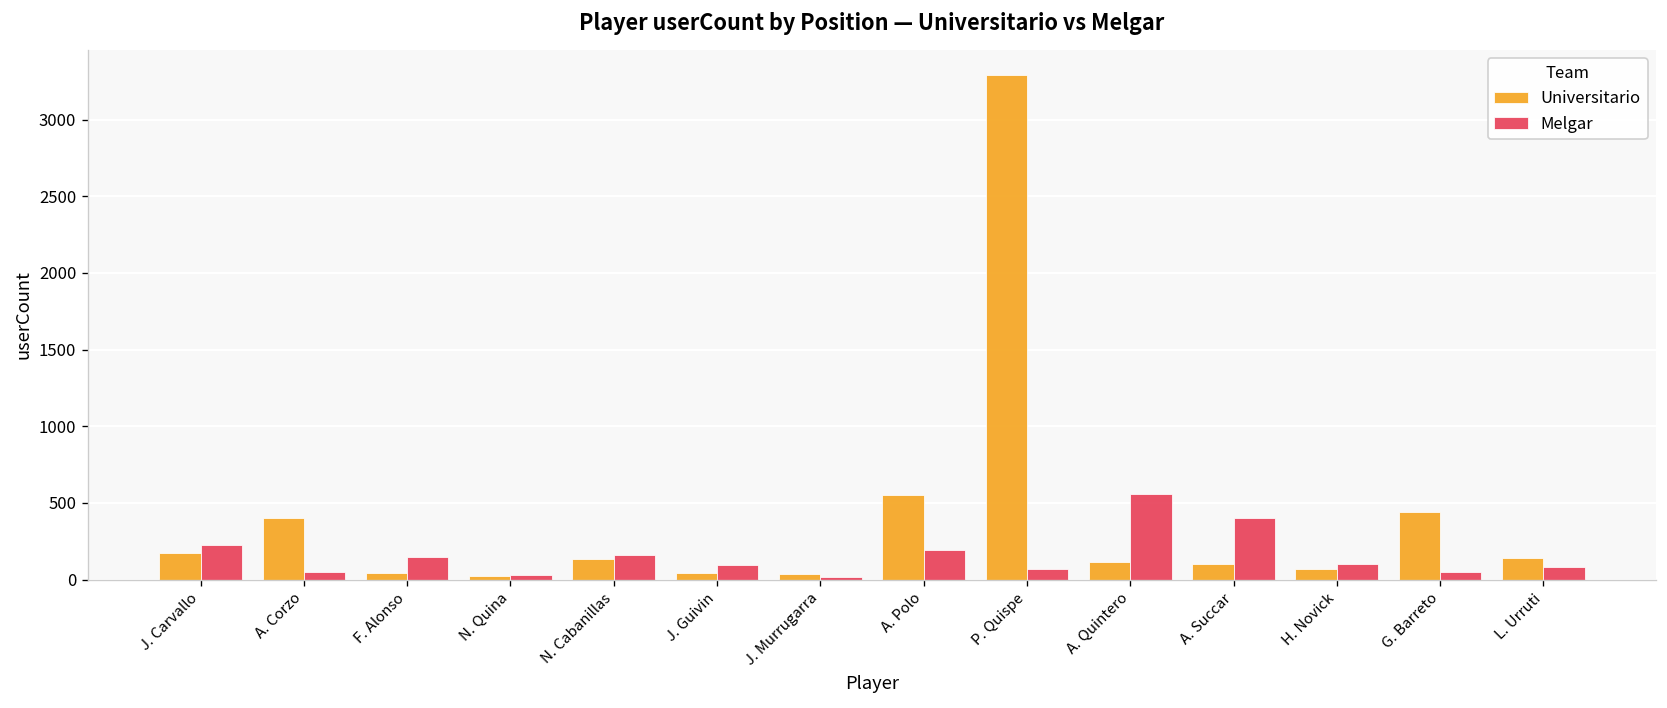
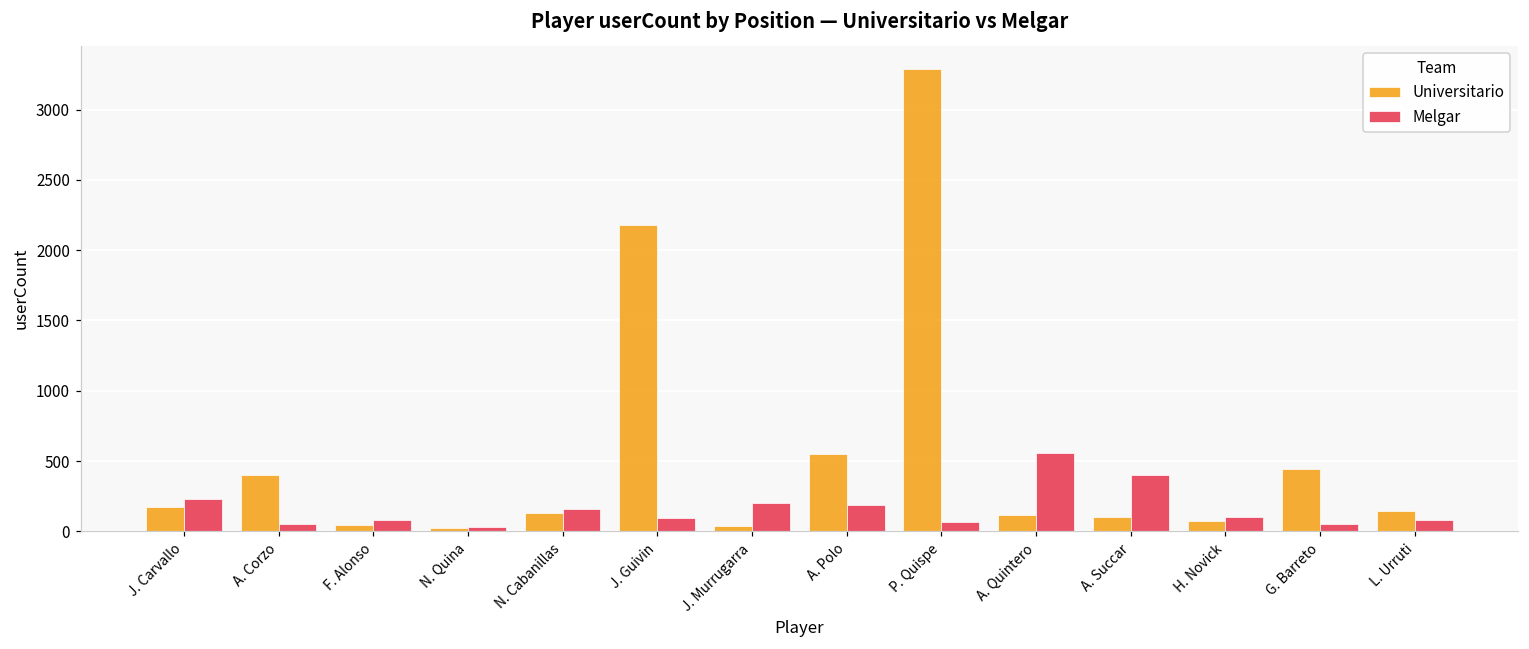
Melgar, F. Alonso: 150 -> 80
Universitario, J. Guivin: 50 -> 2180
Melgar, J. Murrugarra: 20 -> 200
